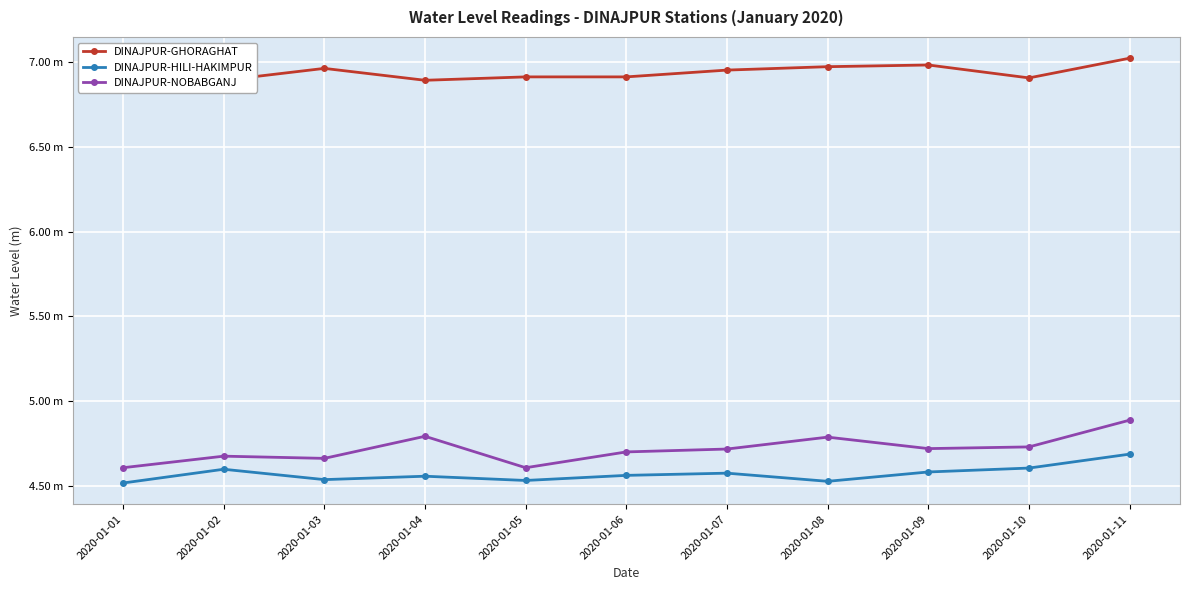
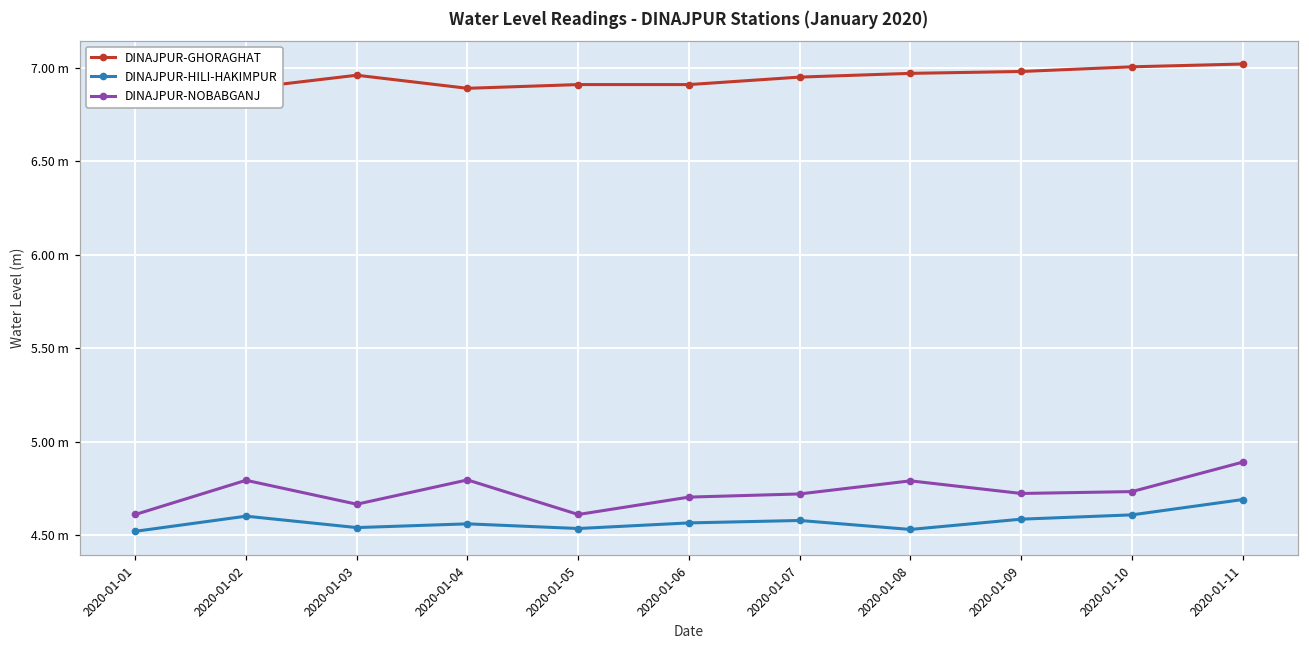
DINAJPUR-NOBABGANJ, 2020-01-02: 4.68 m -> 4.79 m
DINAJPUR-GHORAGHAT, 2020-01-10: 6.90 m -> 7.01 m
